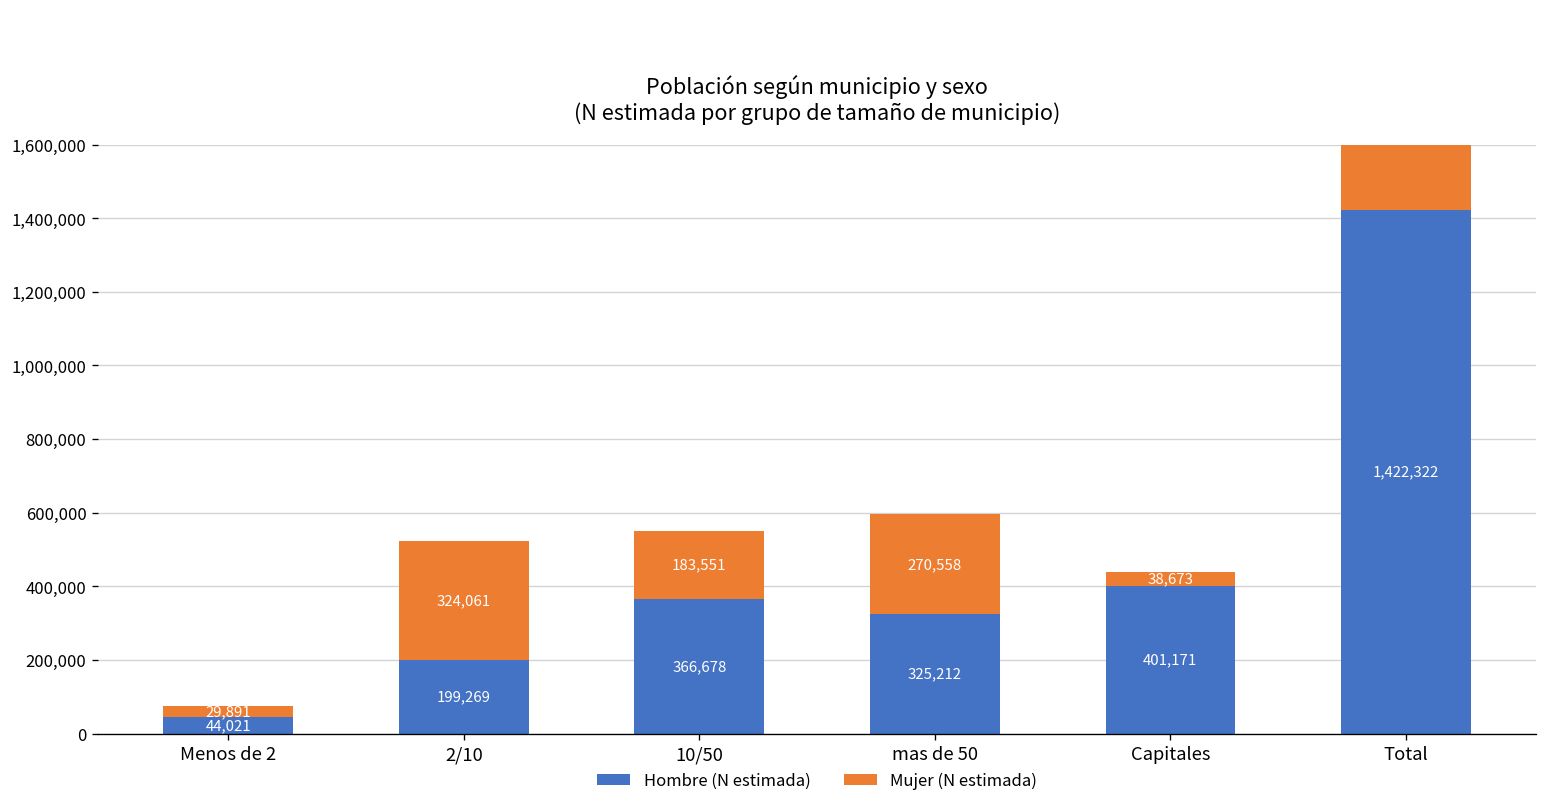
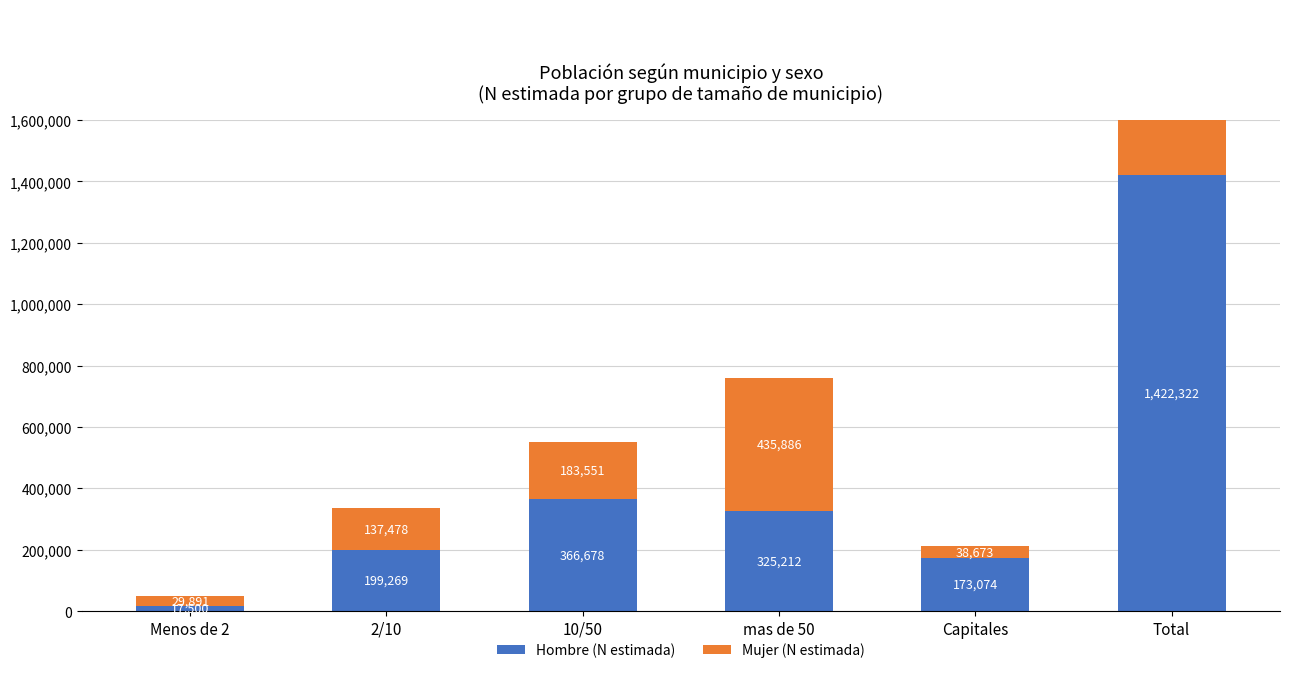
Hombre (N estimada), Menos de 2: 44,021 -> 17,500
Mujer (N estimada), 2/10: 324,061 -> 137,478
Mujer (N estimada), mas de 50: 270,558 -> 435,886
Hombre (N estimada), Capitales: 401,171 -> 173,074
